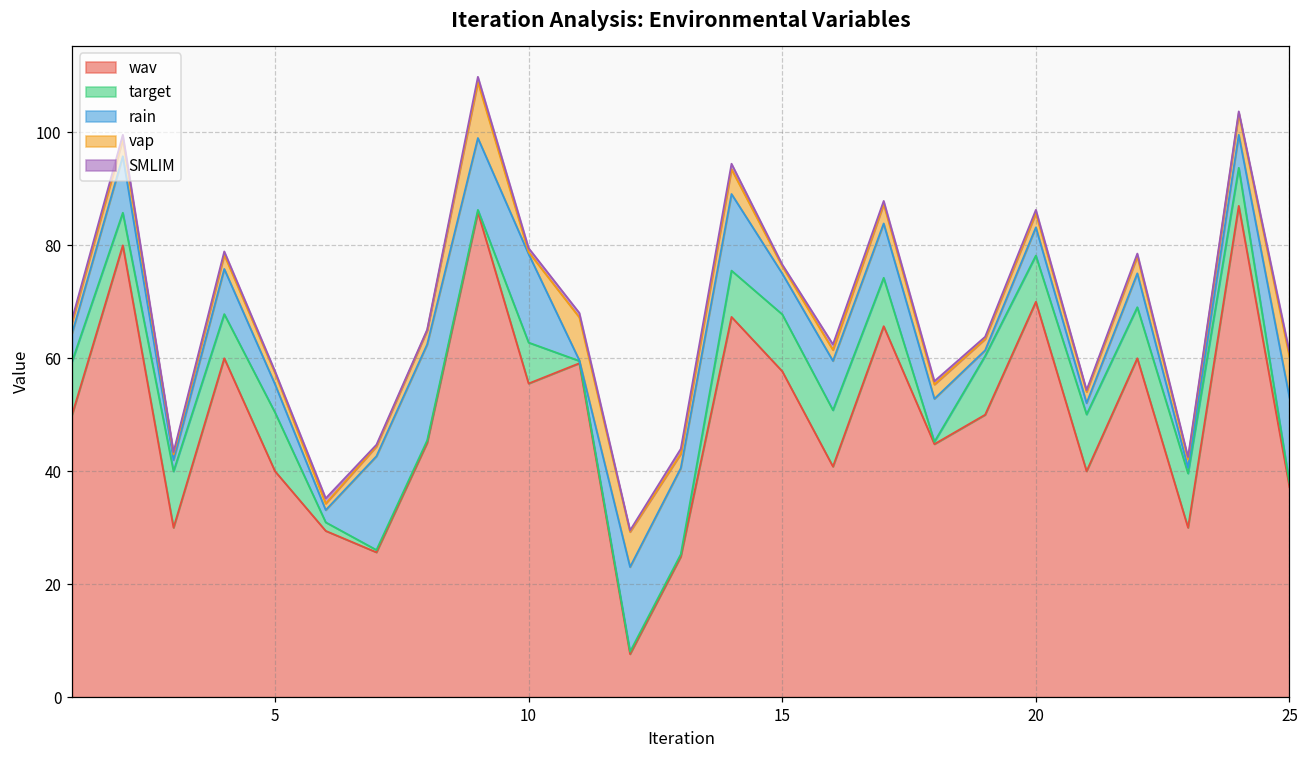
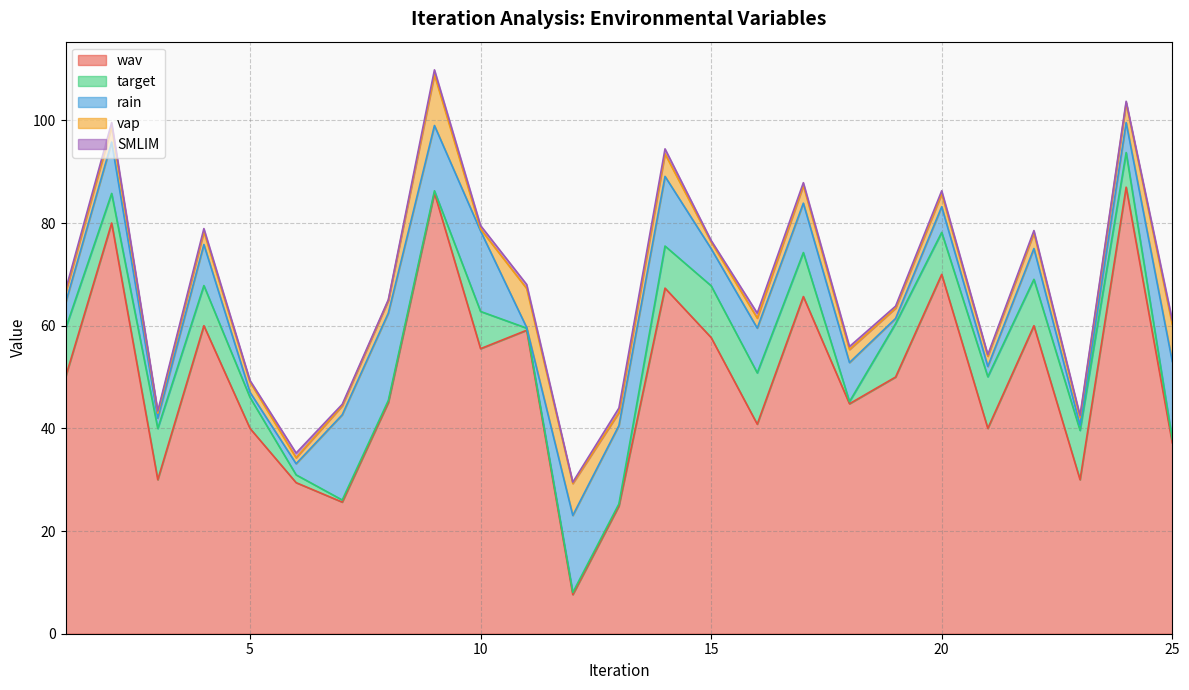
target, 5: 10 -> 6
rain, 5: 5 -> 1
